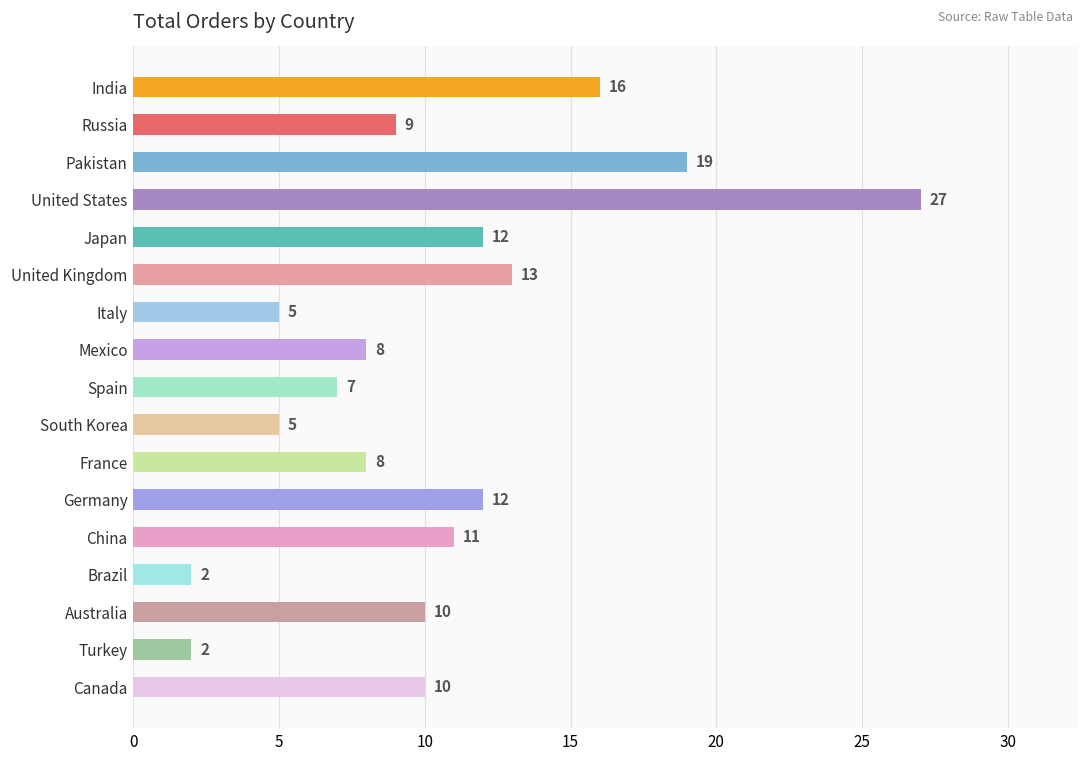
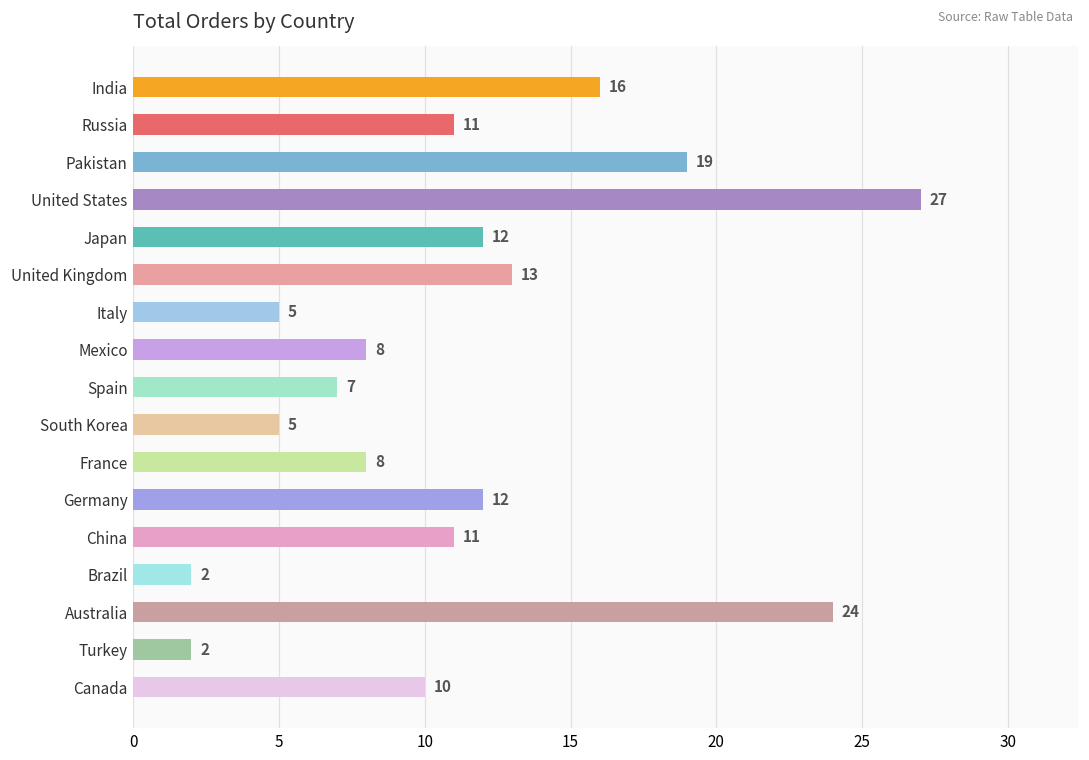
Russia: 9 -> 11
Australia: 10 -> 24
